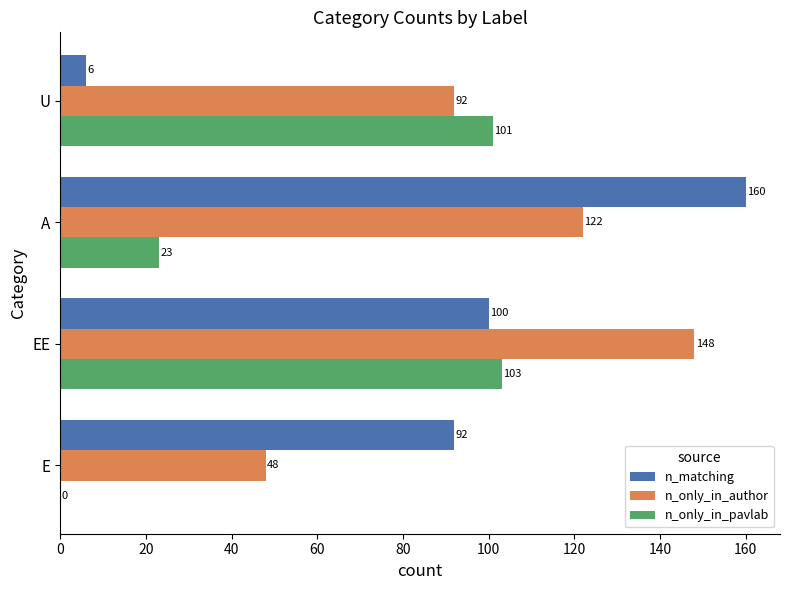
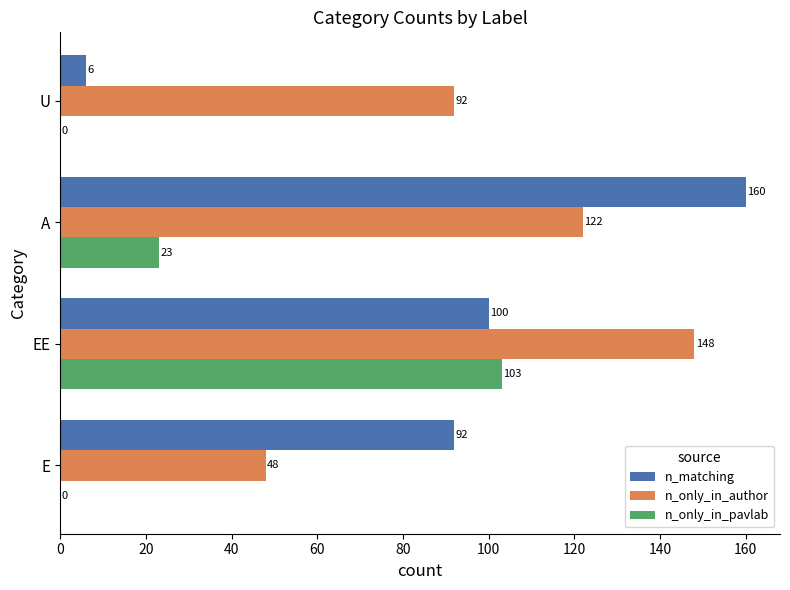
n_only_in_pavlab, U: 101 -> 0
